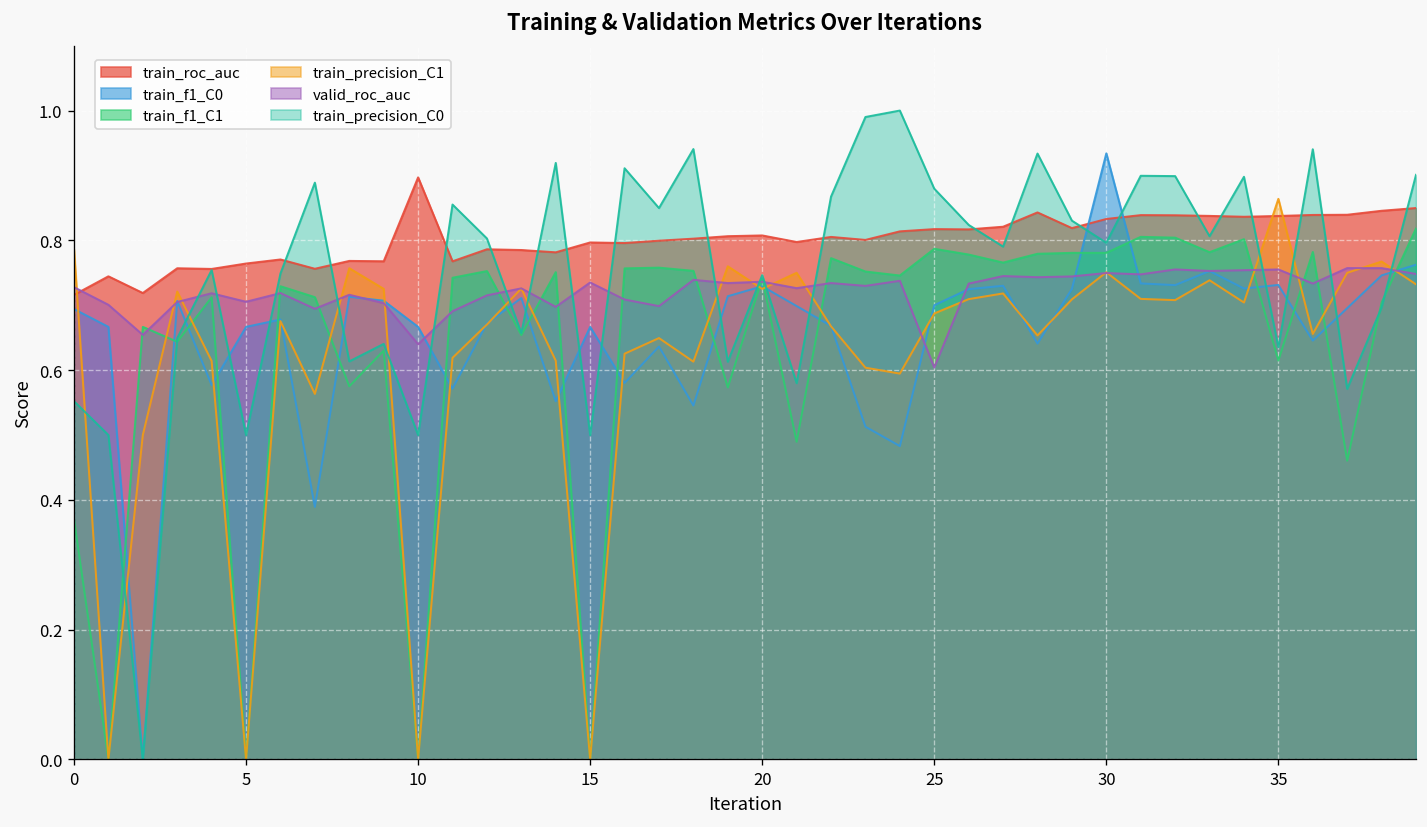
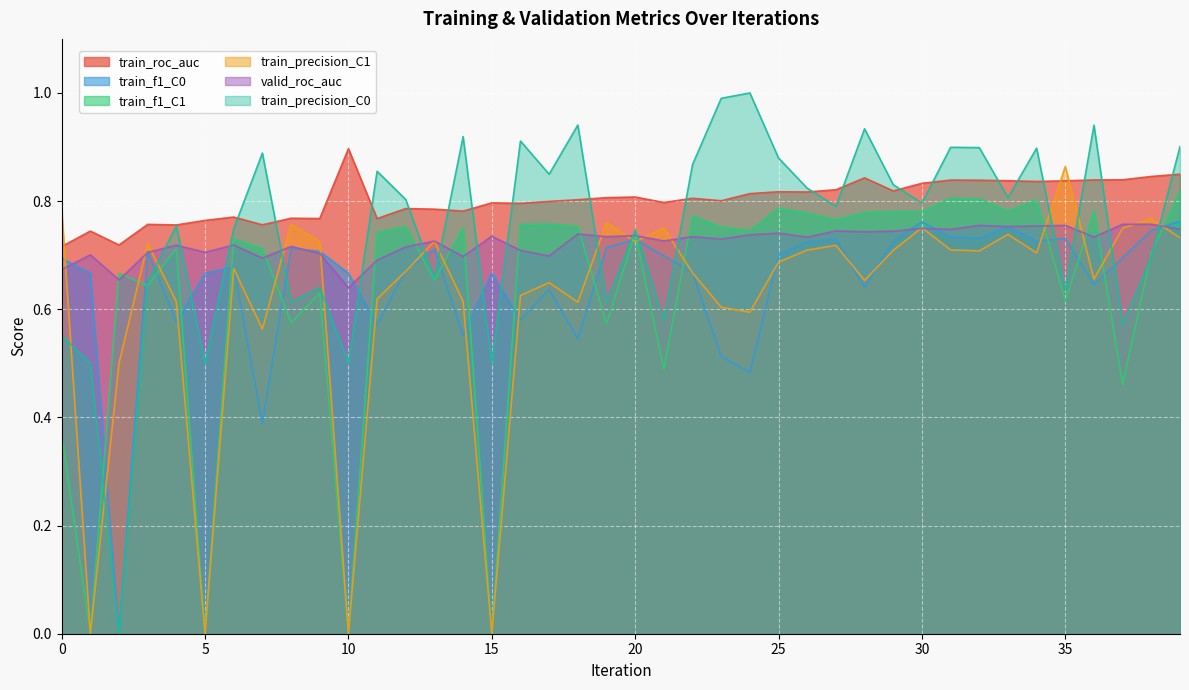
valid_roc_auc, 0: 0.73 -> 0.67
valid_roc_auc, 25: 0.60 -> 0.74
train_f1_C0, 30: 0.93 -> 0.76
